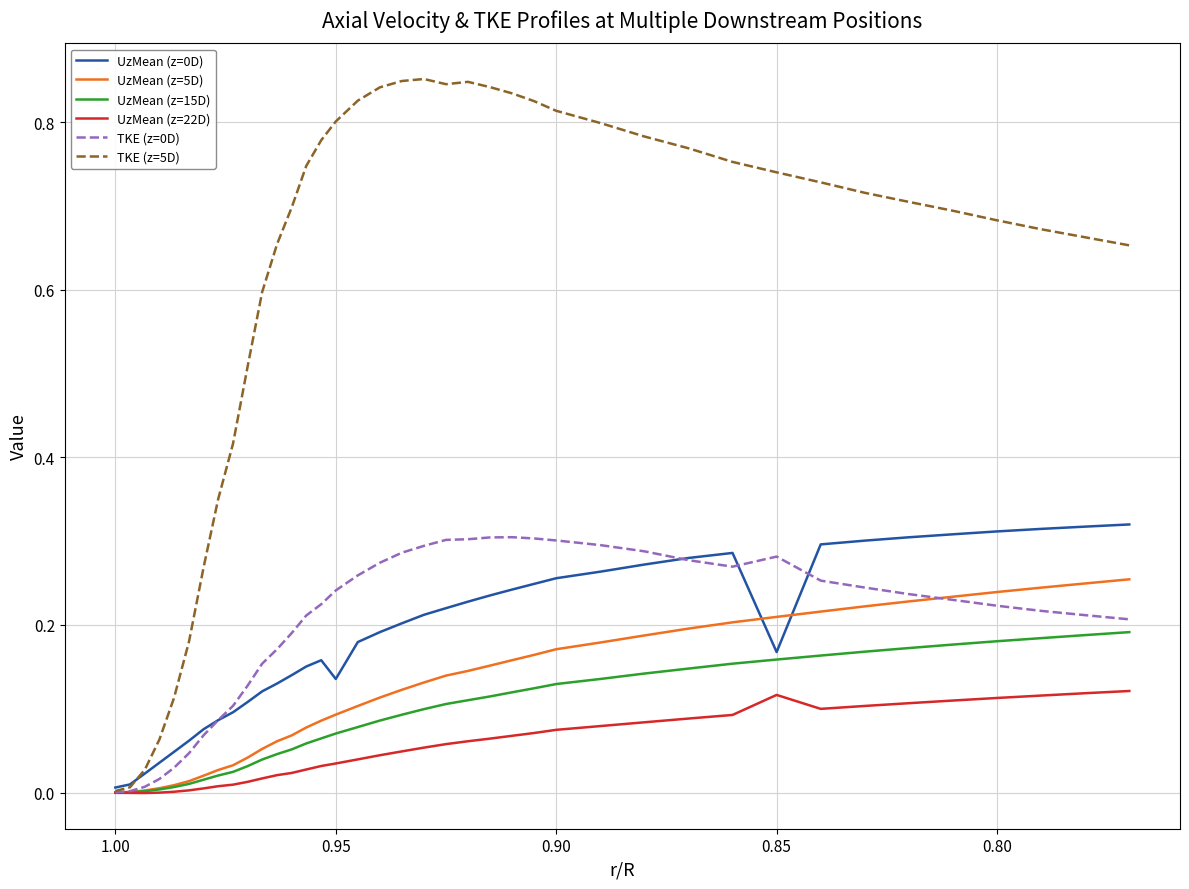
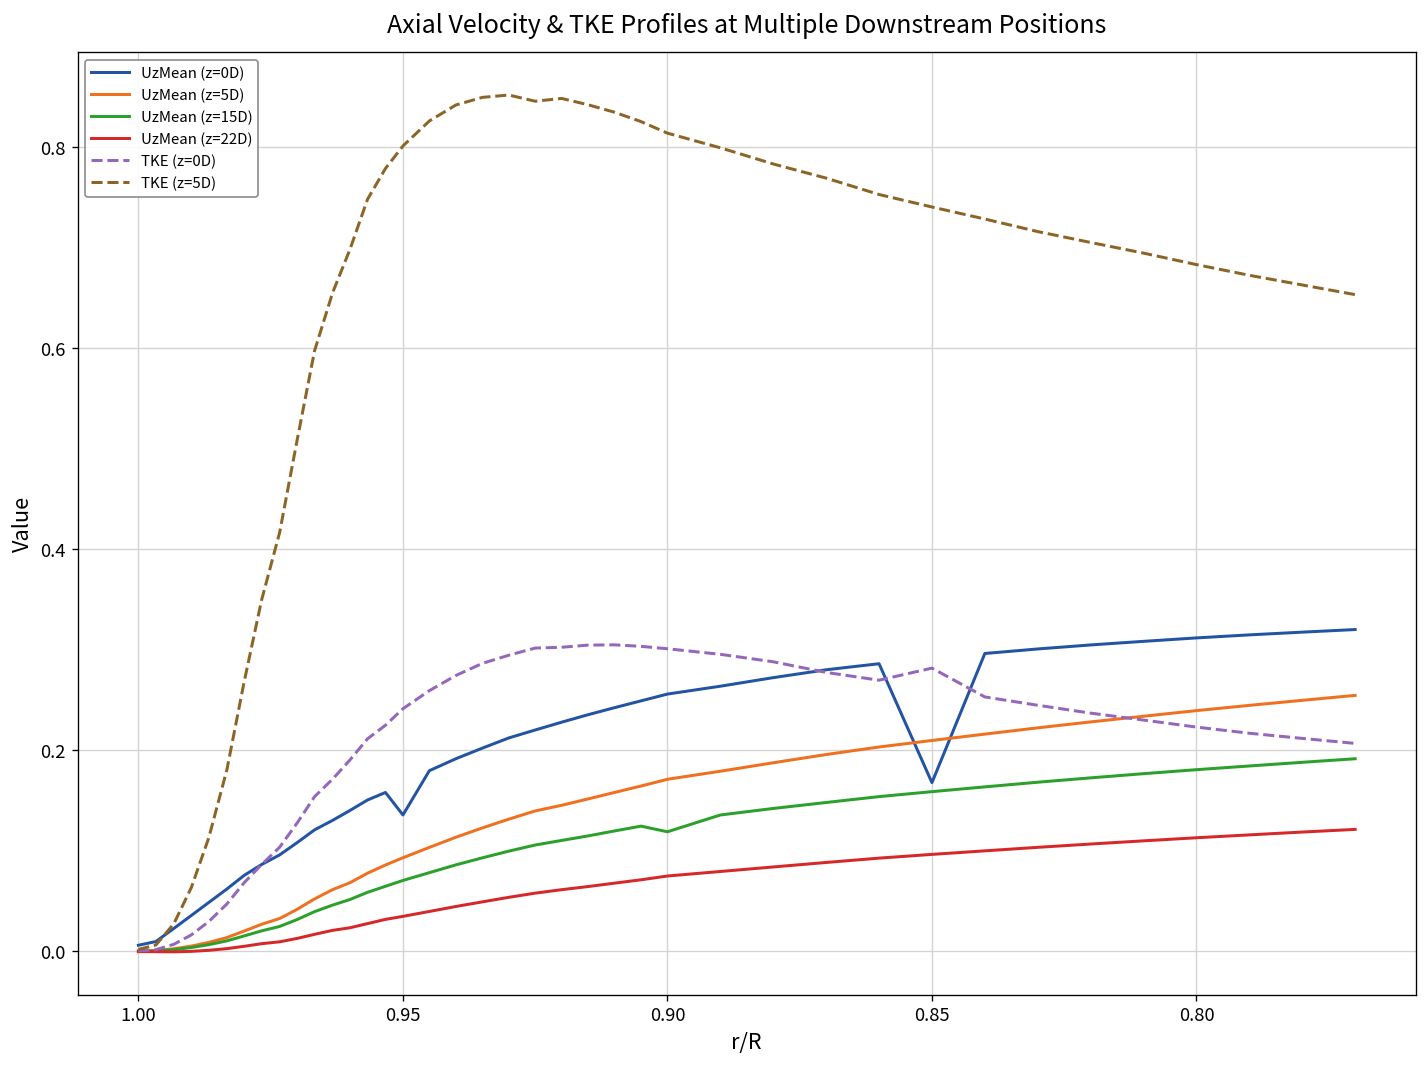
UzMean (z=15D), 0.90: 0.13 -> 0.12
UzMean (z=22D), 0.85: 0.12 -> 0.10
